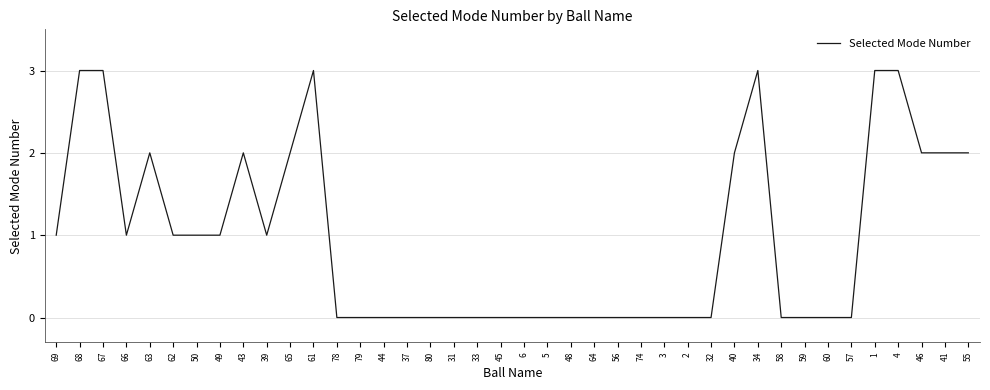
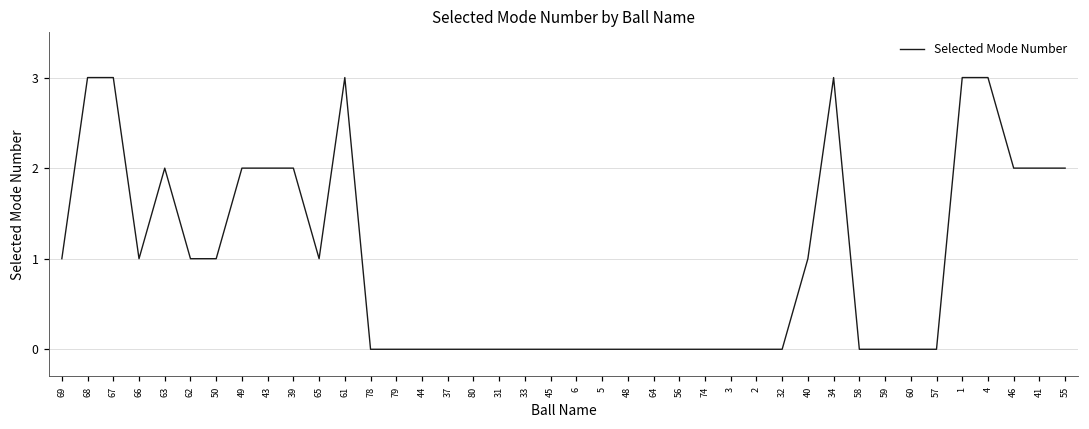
49: 1 -> 2
39: 1 -> 2
65: 2 -> 1
40: 2 -> 1
